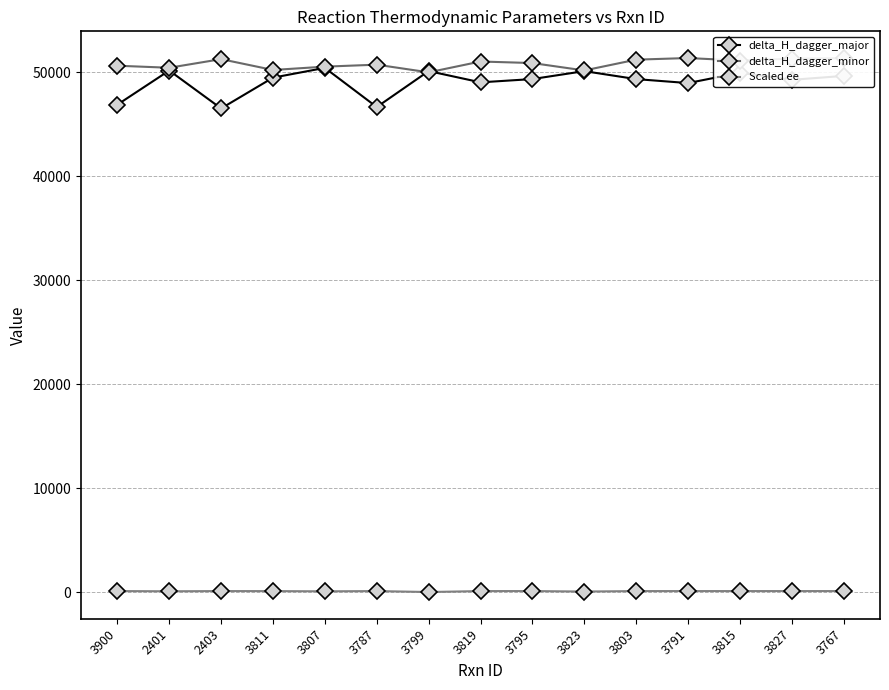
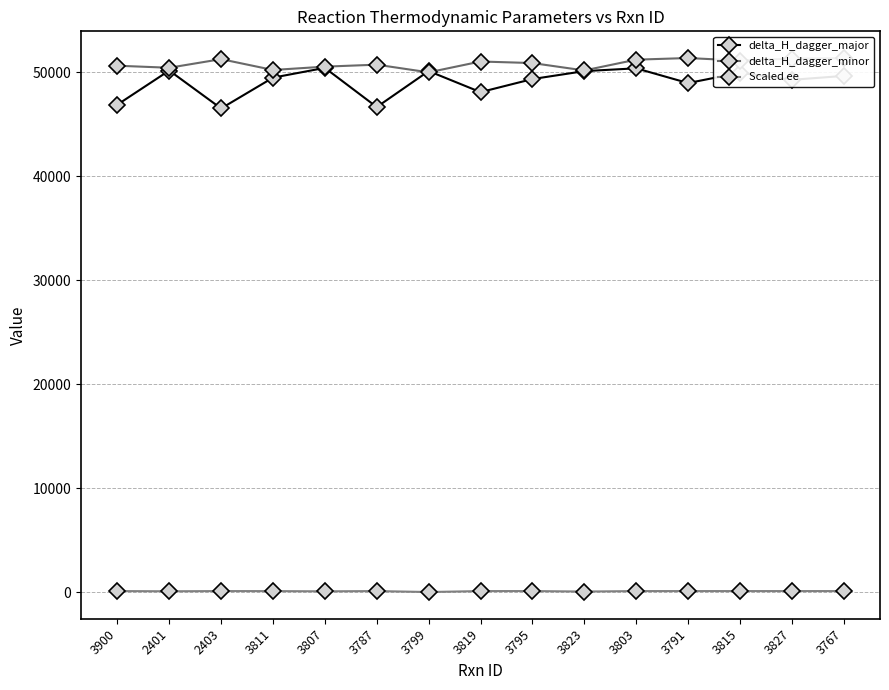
delta_H_dagger_major, 3819: 49000 -> 48100
delta_H_dagger_major, 3803: 49300 -> 50400
